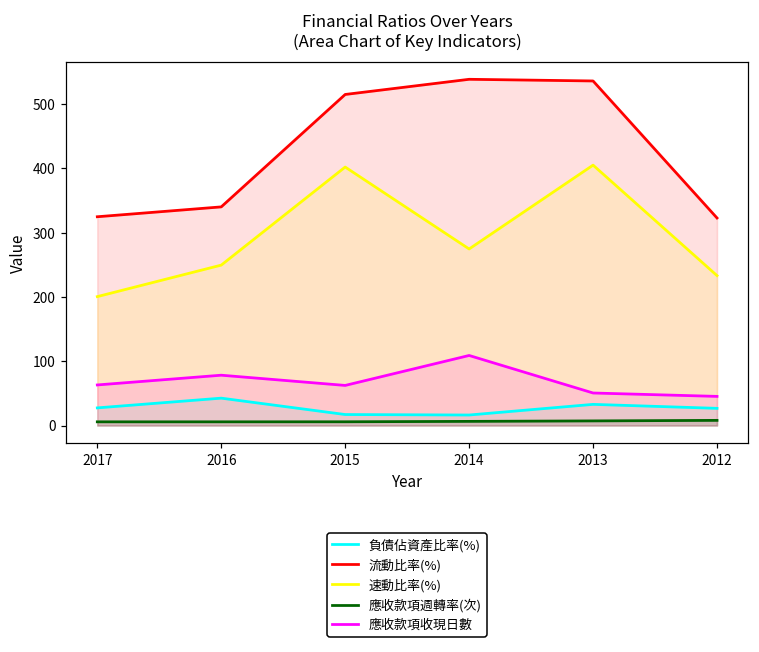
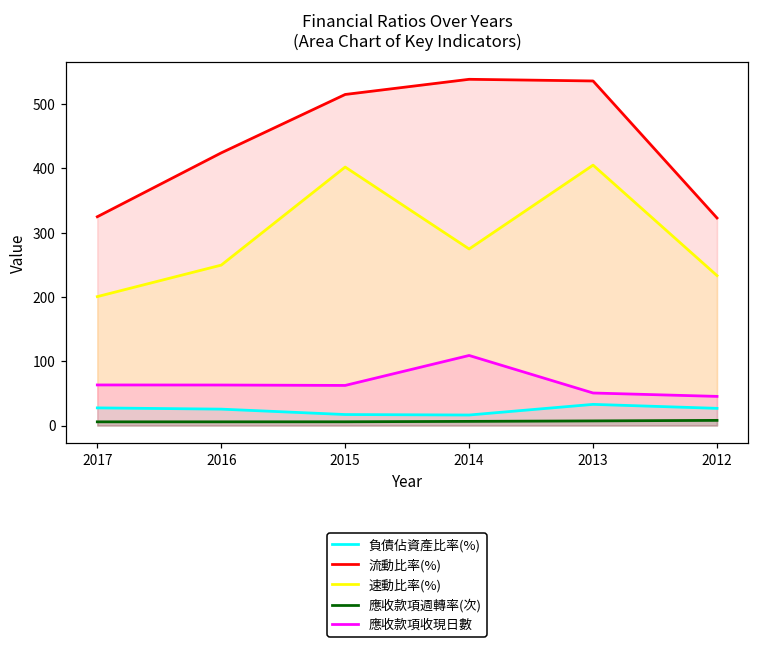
負債佔資產比率(%), 2016: 40 -> 30
流動比率(%), 2016: 340 -> 420
應收款項收現日數, 2016: 80 -> 60
